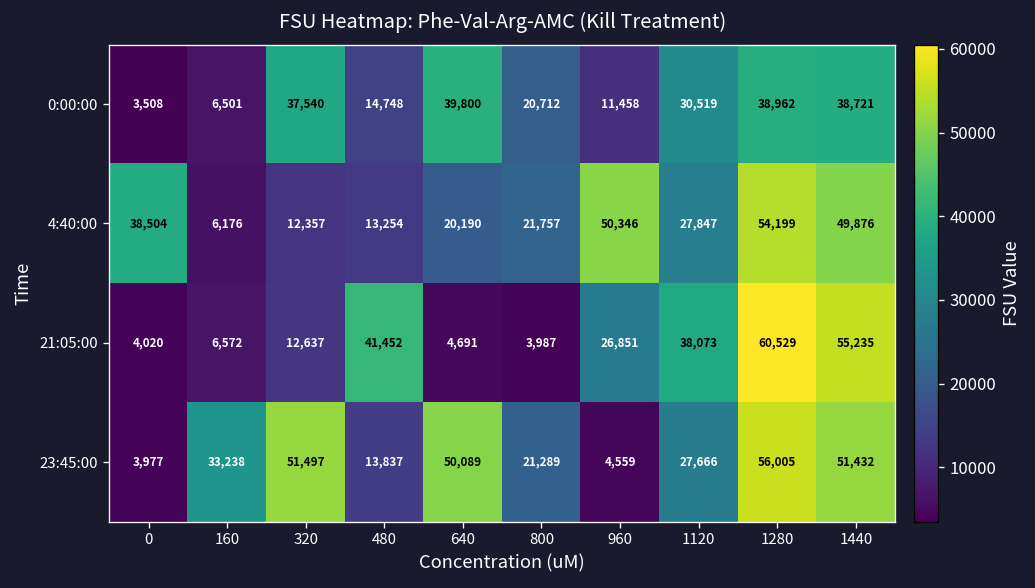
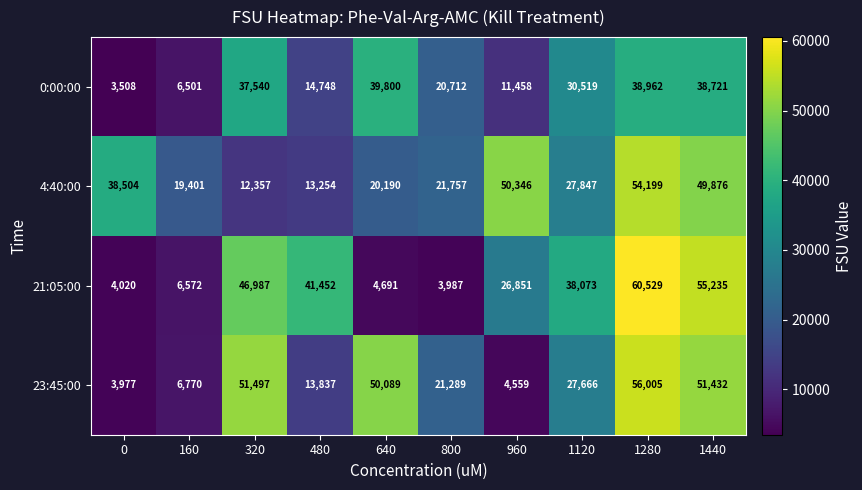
4:40:00, 160: 6,176 -> 19,401
21:05:00, 320: 12,637 -> 46,987
23:45:00, 160: 33,238 -> 6,770
